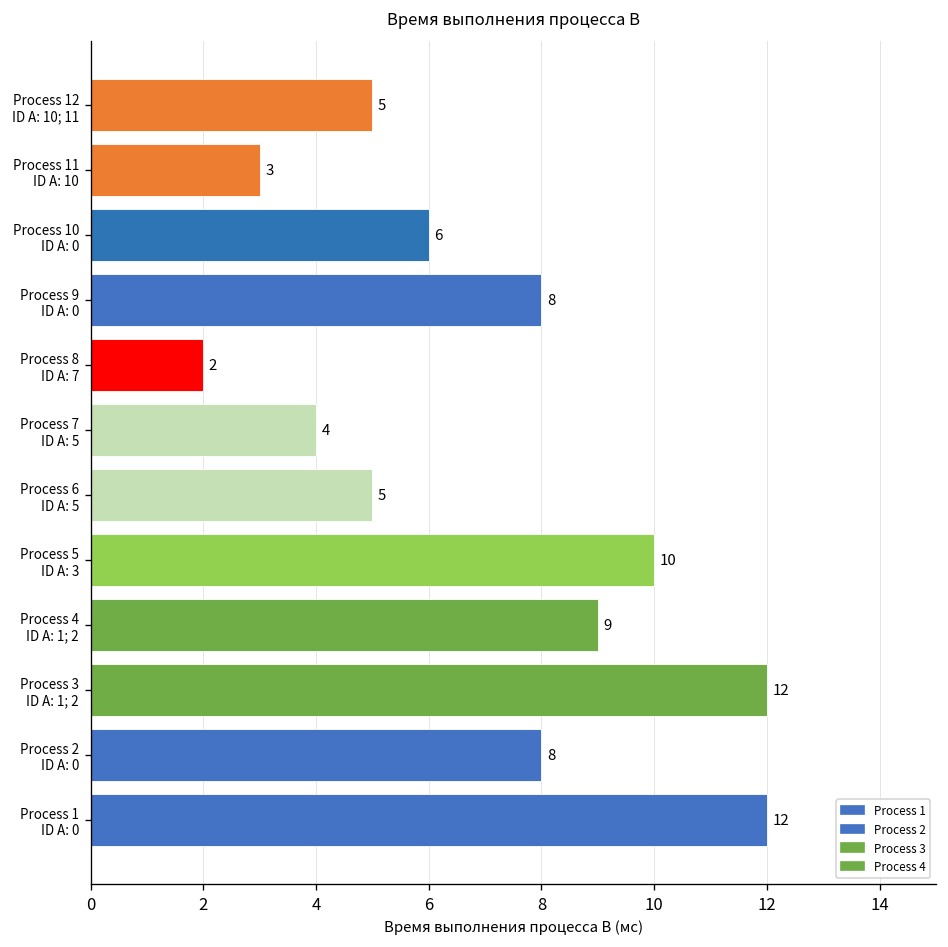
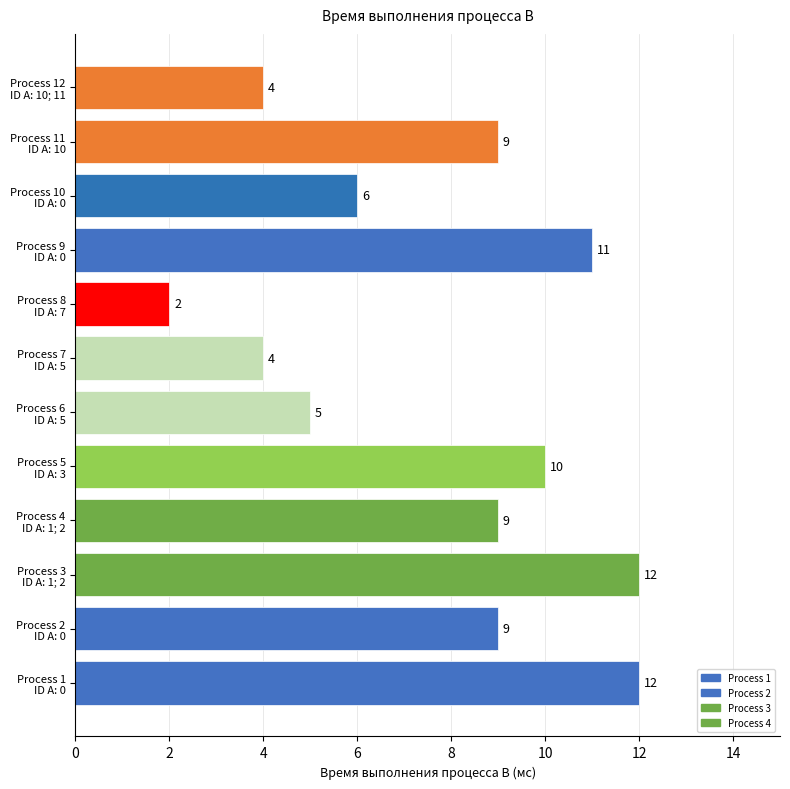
Process 12 ID A: 10; 11: 5 -> 4
Process 11 ID A: 10: 3 -> 9
Process 9 ID A: 0: 8 -> 11
Process 2 ID A: 0: 8 -> 9
